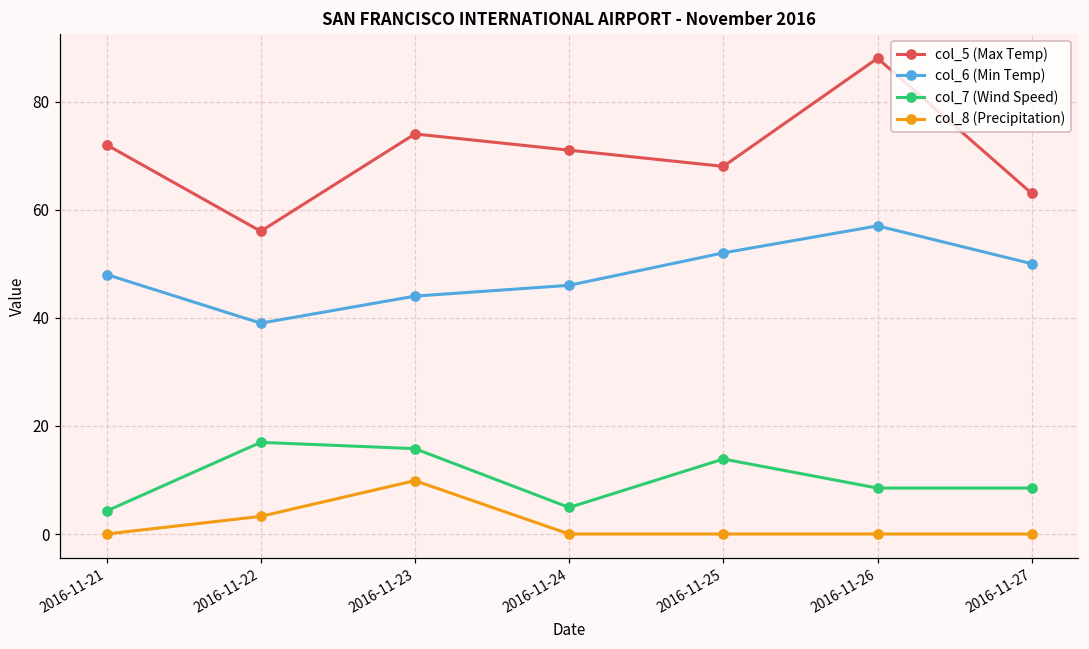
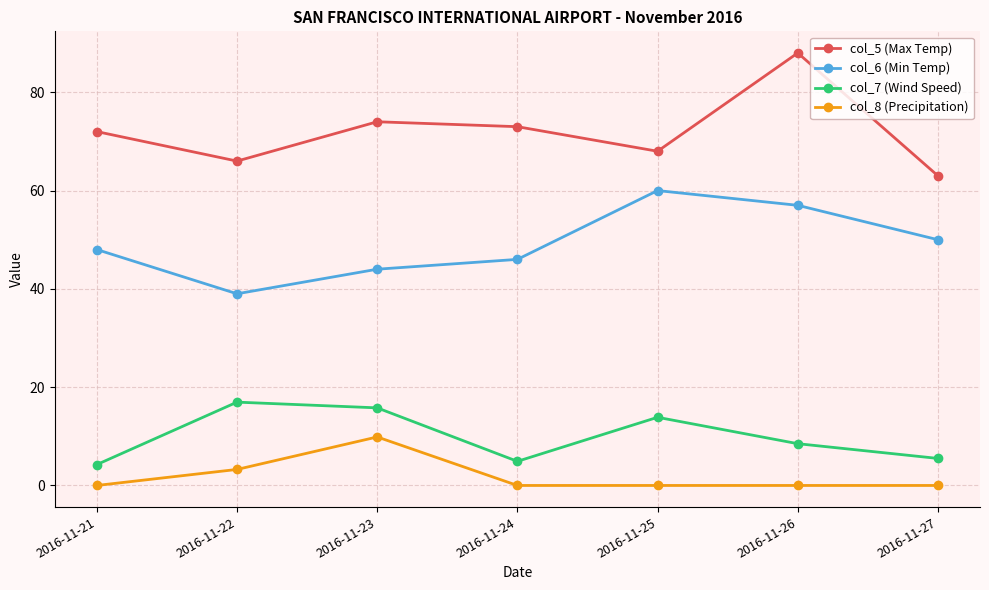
col_5 (Max Temp), 2016-11-22: 56 -> 66
col_5 (Max Temp), 2016-11-24: 71 -> 73
col_6 (Min Temp), 2016-11-25: 52 -> 60
col_7 (Wind Speed), 2016-11-27: 9 -> 6
